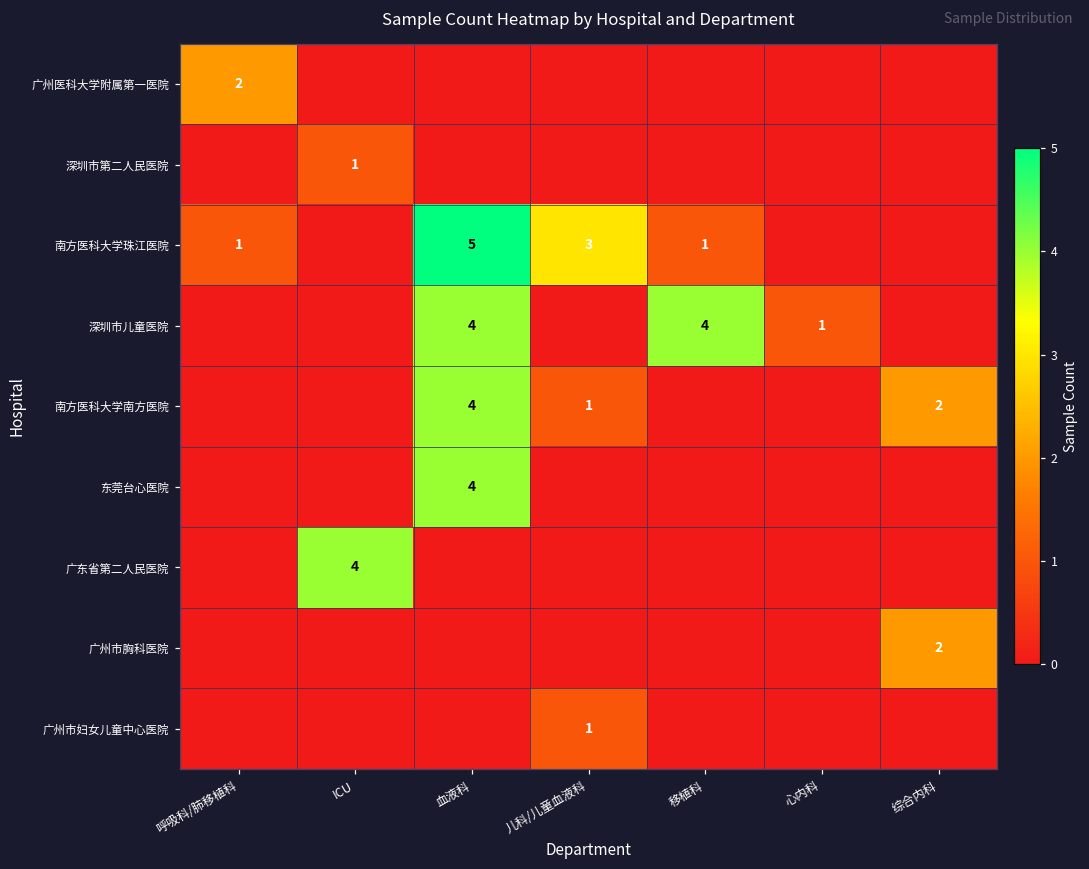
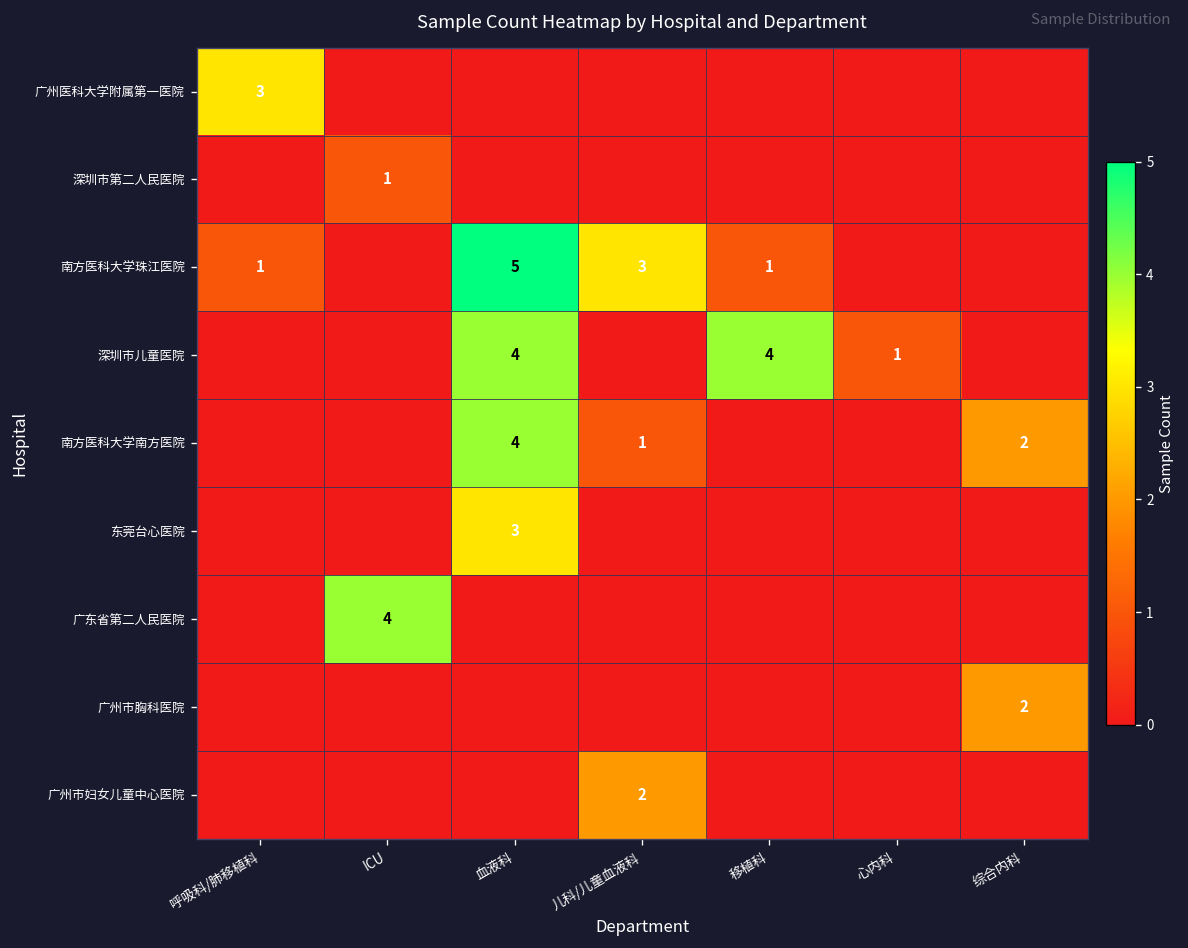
广州医科大学附属第一医院, 呼吸科/肺移植科: 2 -> 3
东莞台心医院, 血液科: 4 -> 3
广州市妇女儿童中心医院, 儿科/儿童血液科: 1 -> 2
